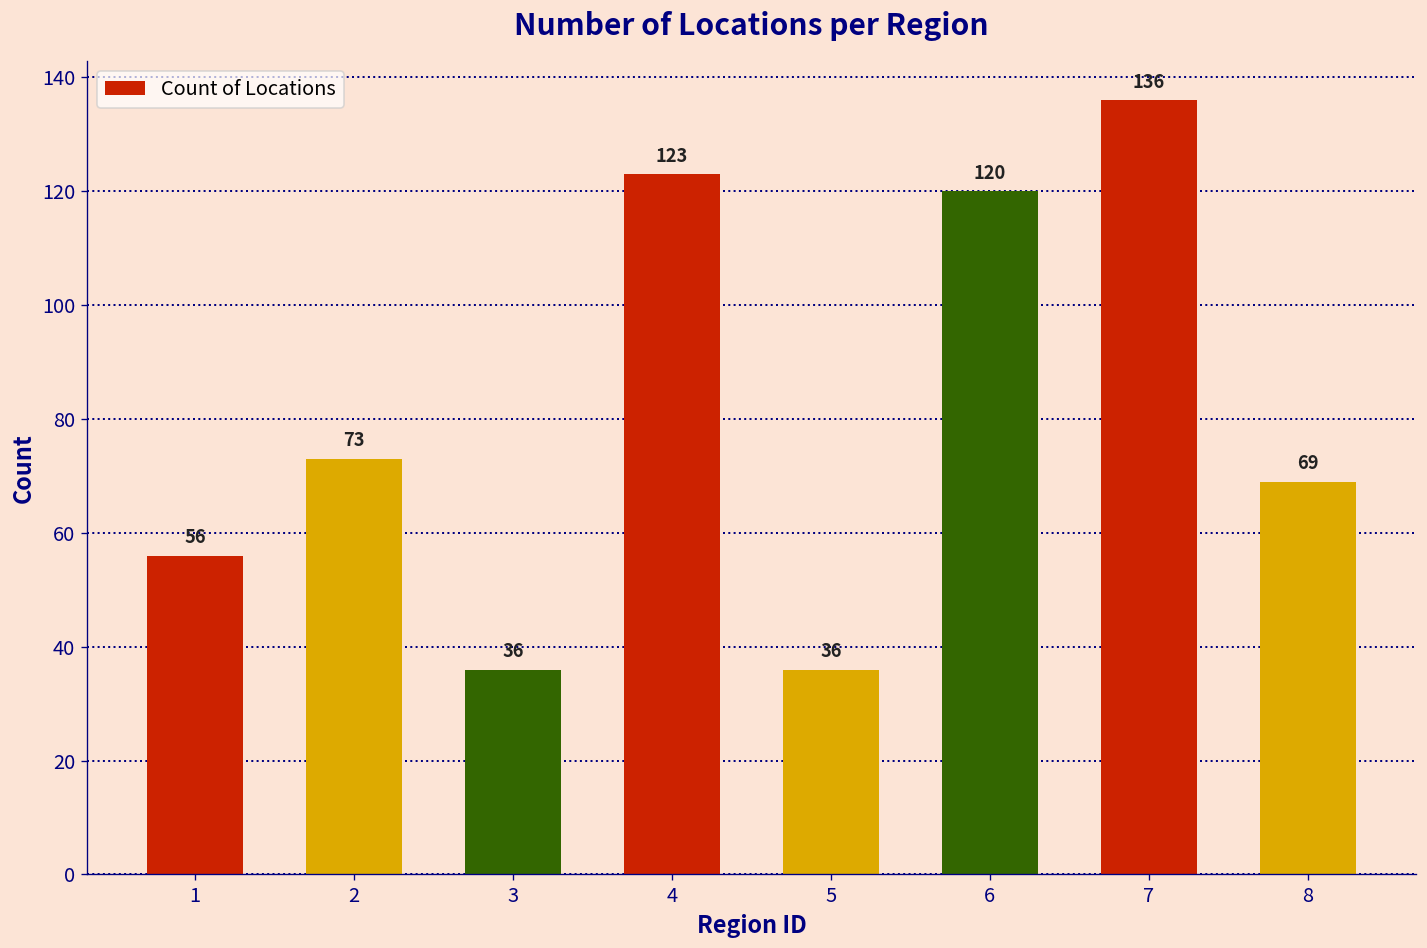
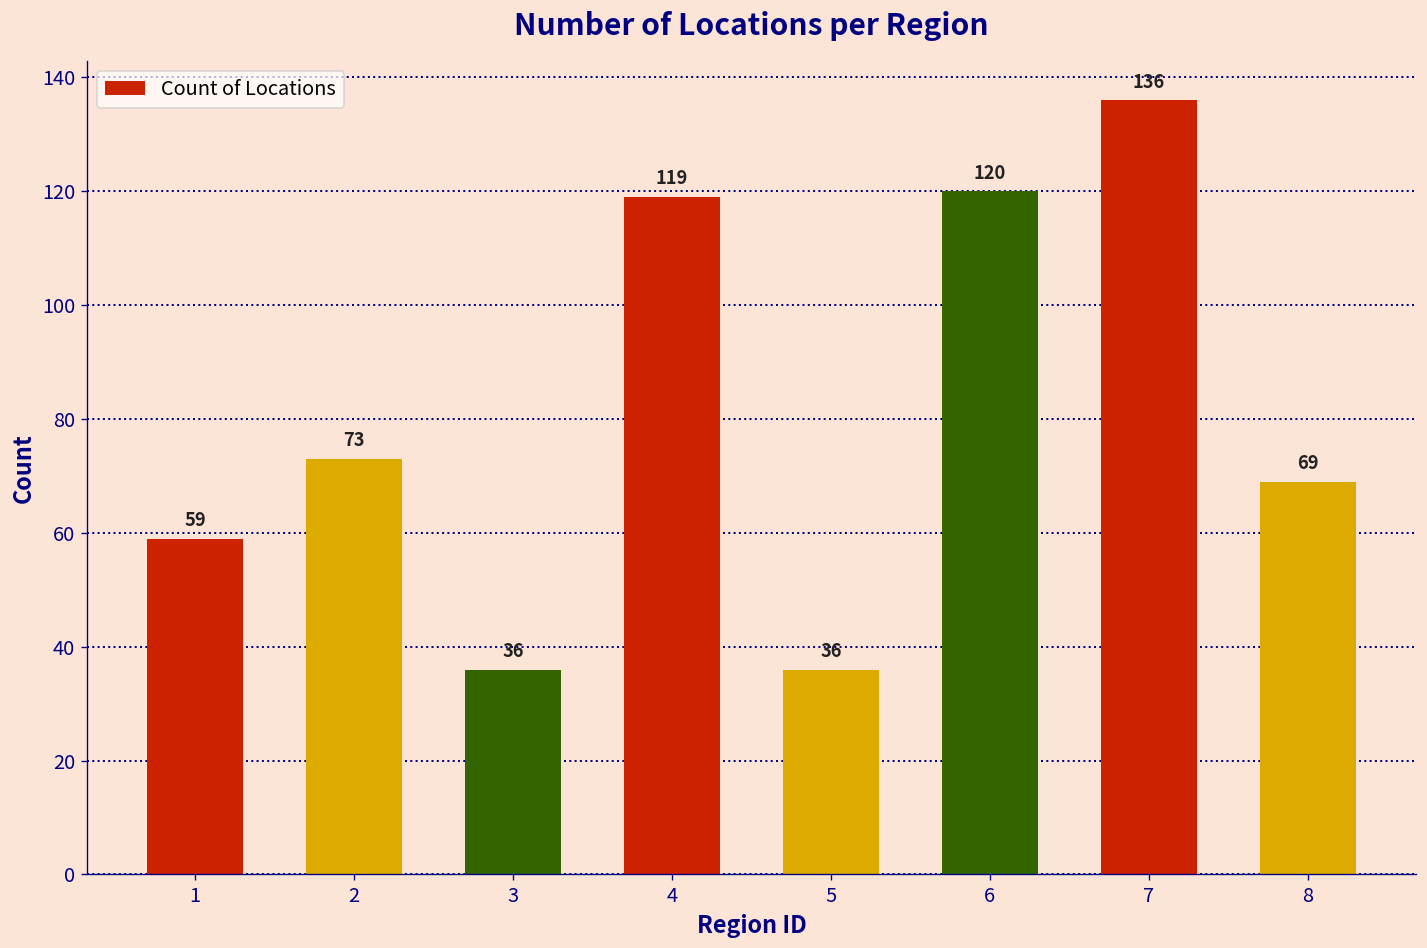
1: 56 -> 59
4: 123 -> 119
